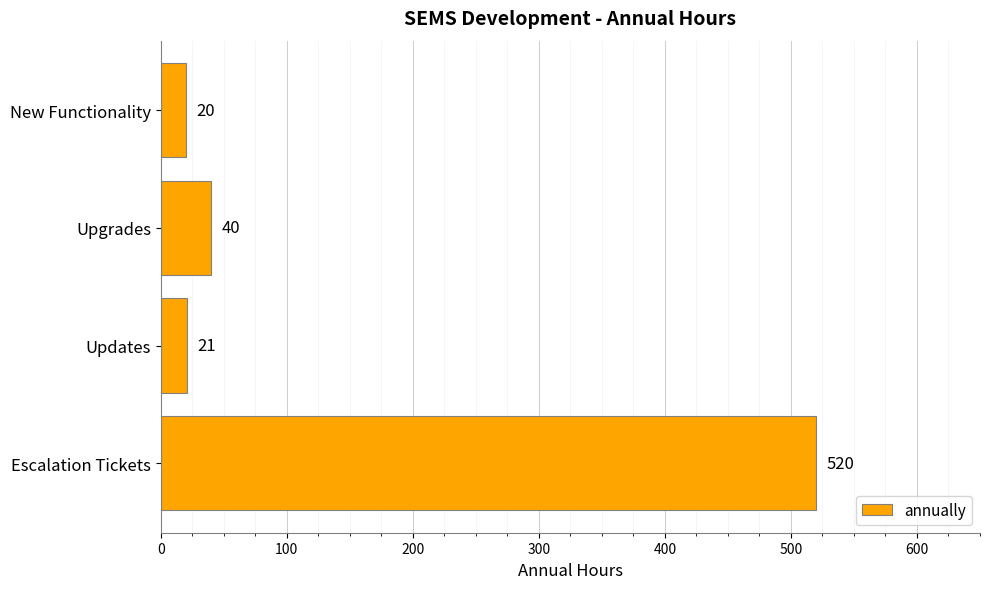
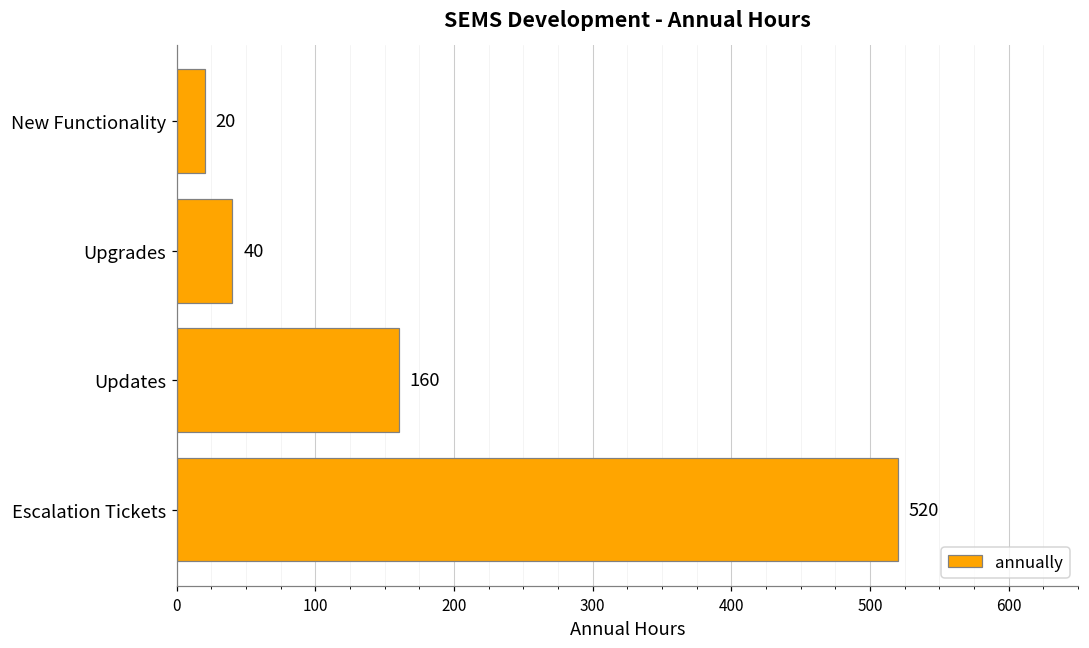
Updates: 21 -> 160
